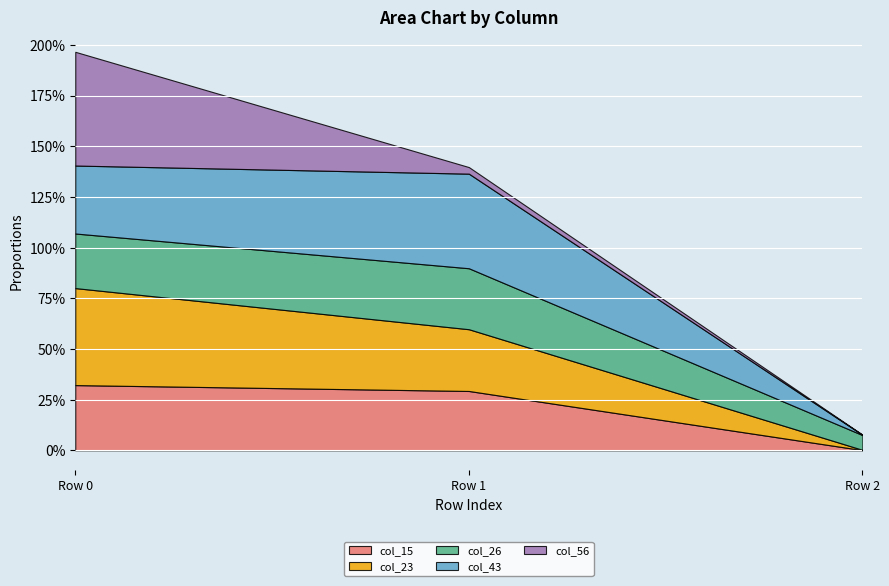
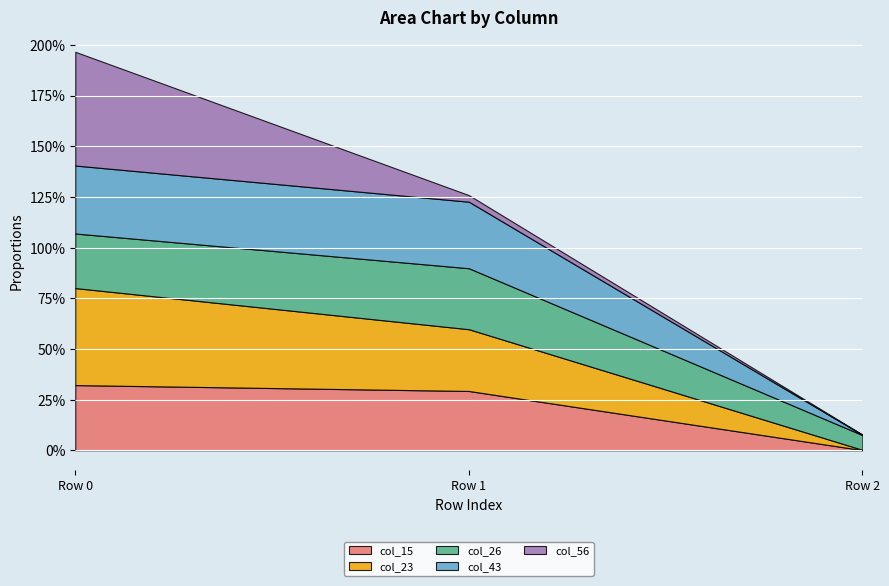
col_43, Row 1: 47% -> 33%
